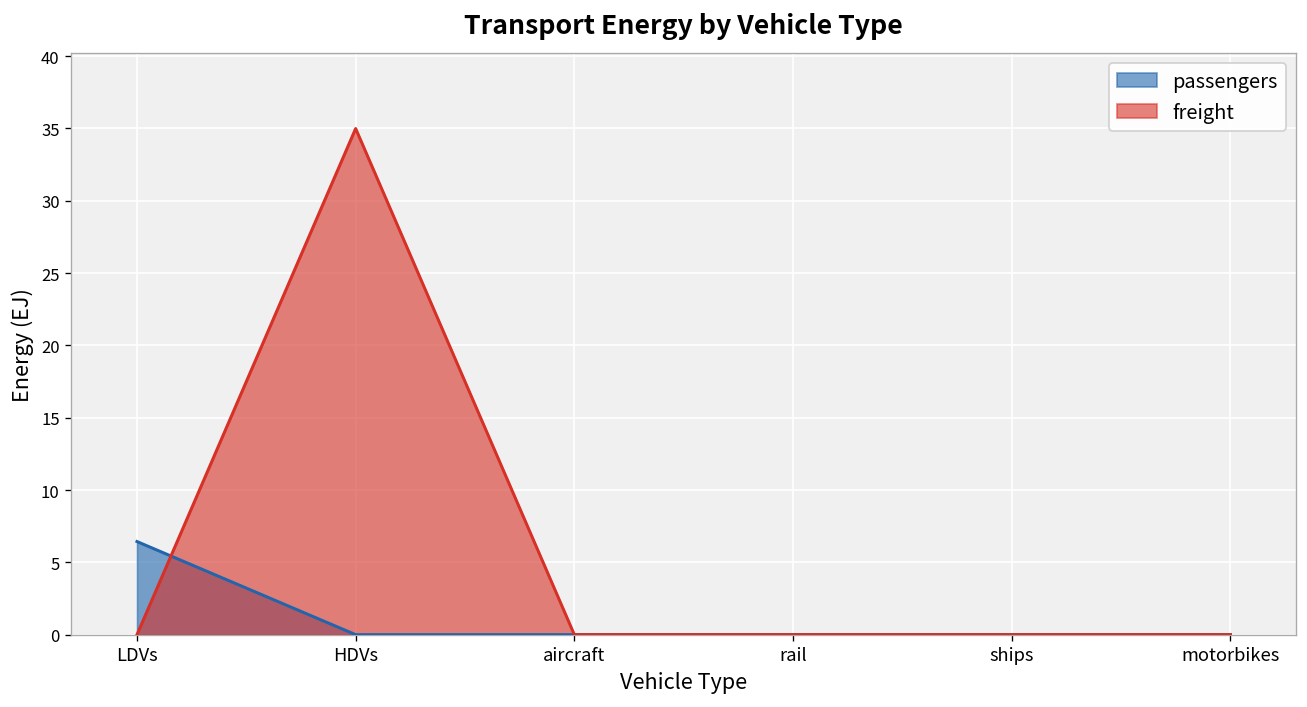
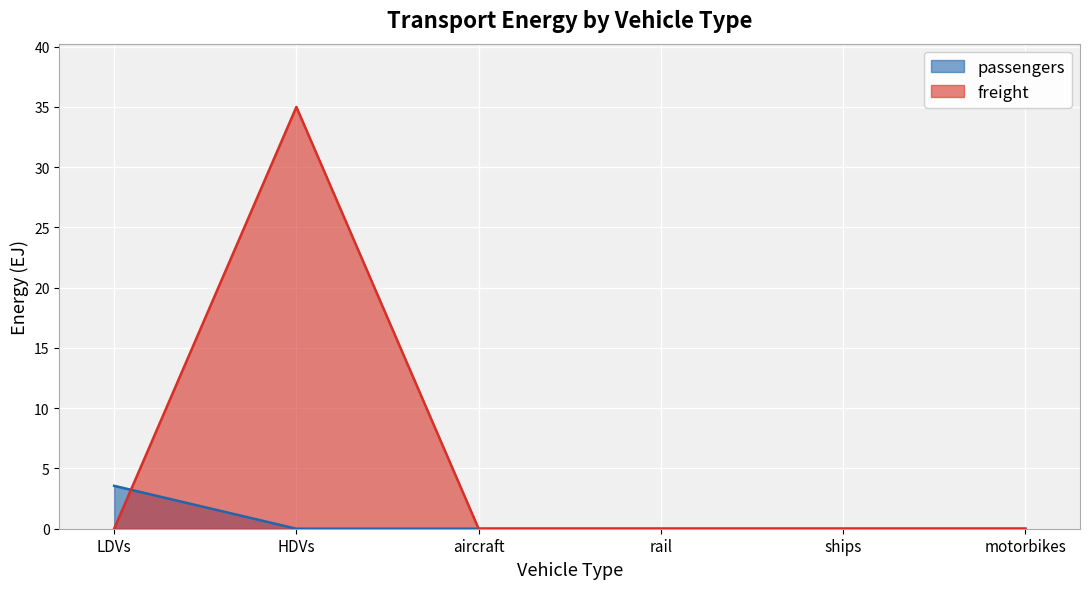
passengers, LDVs: 6.4 -> 3.6
